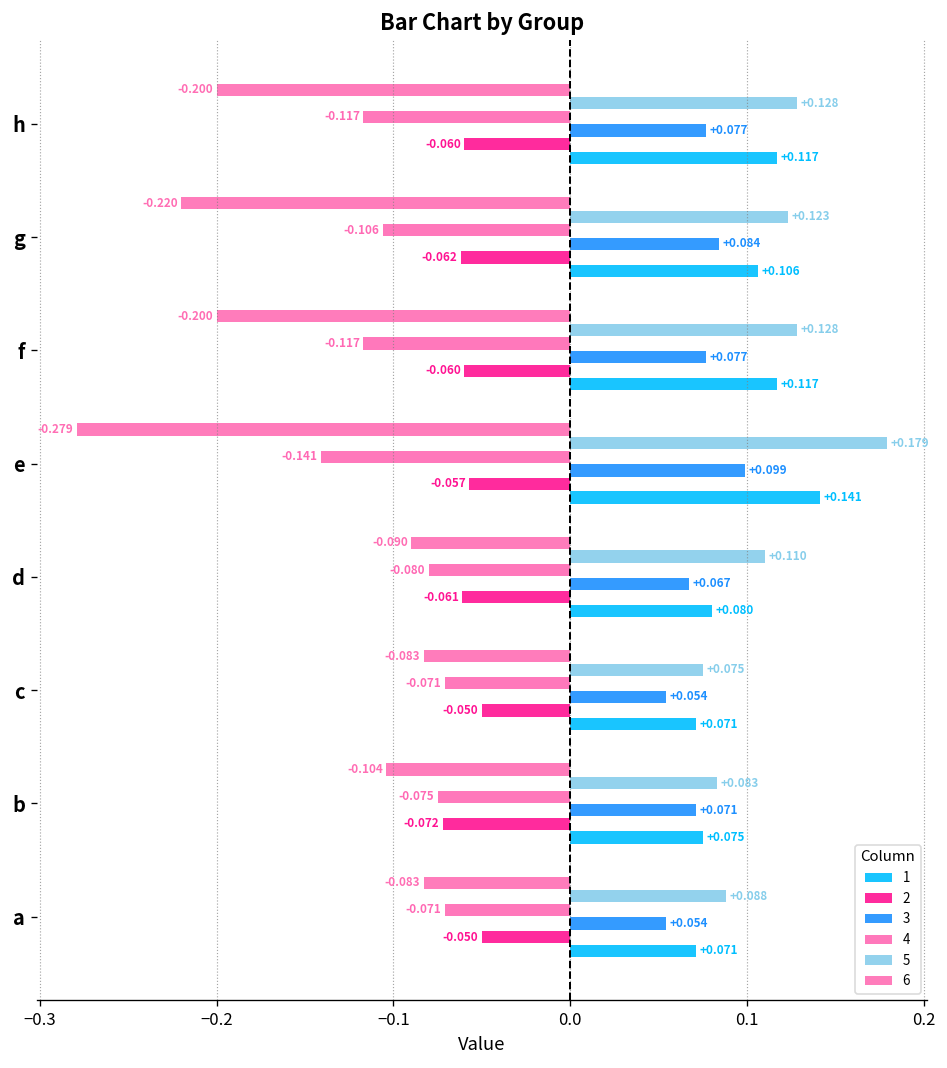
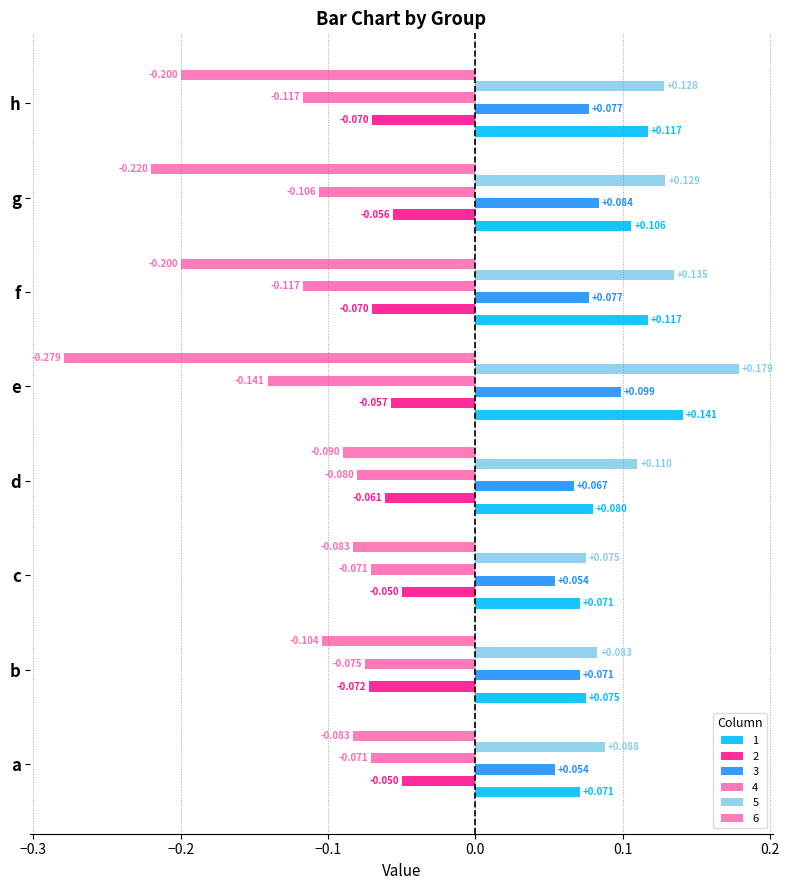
2, h: -0.060 -> -0.070
5, g: +0.123 -> +0.129
2, g: -0.062 -> -0.056
5, f: +0.128 -> +0.135
2, f: -0.060 -> -0.070
